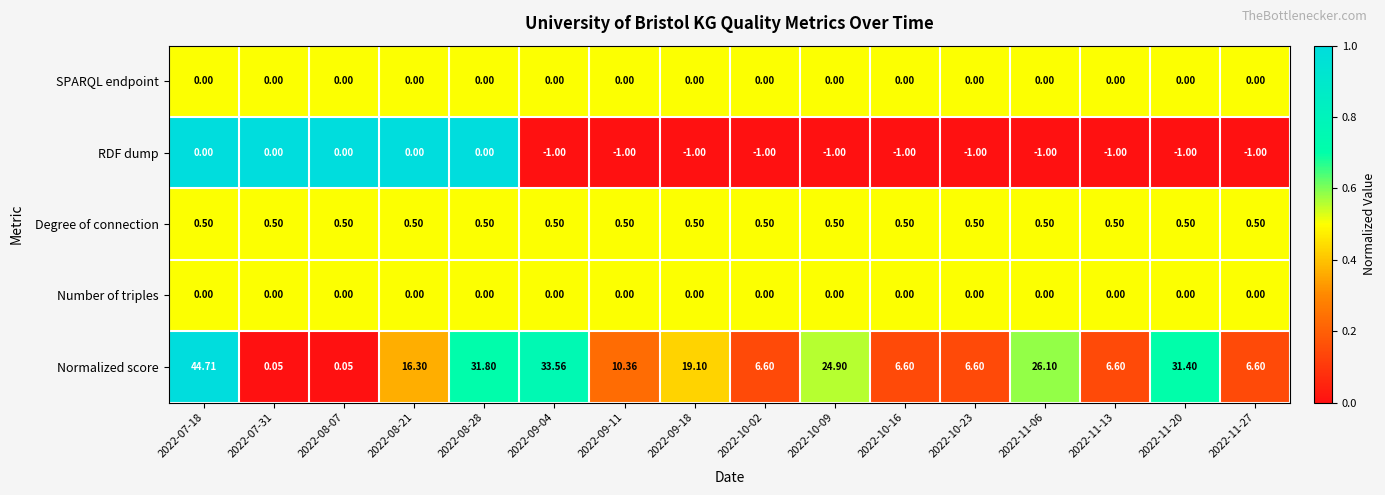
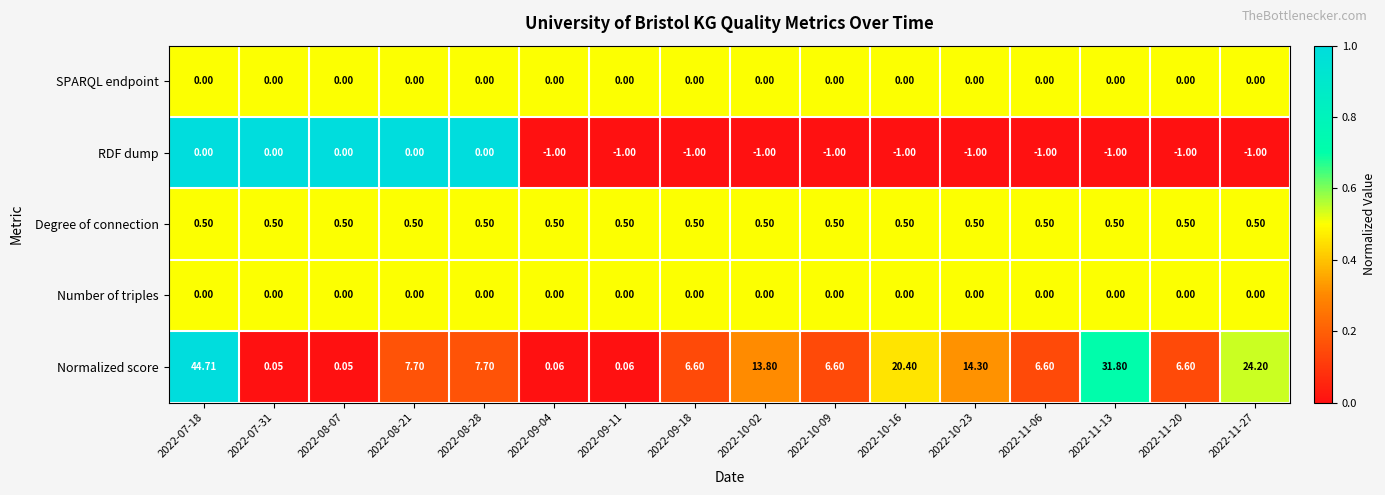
Normalized score, 2022-08-21: 16.30 -> 7.70
Normalized score, 2022-08-28: 31.80 -> 7.70
Normalized score, 2022-09-04: 33.56 -> 0.06
Normalized score, 2022-09-11: 10.36 -> 0.06
Normalized score, 2022-09-18: 19.10 -> 6.60
Normalized score, 2022-10-02: 6.60 -> 13.80
Normalized score, 2022-10-09: 24.90 -> 6.60
Normalized score, 2022-10-16: 6.60 -> 20.40
Normalized score, 2022-10-23: 6.60 -> 14.30
Normalized score, 2022-11-06: 26.10 -> 6.60
Normalized score, 2022-11-13: 6.60 -> 31.80
Normalized score, 2022-11-20: 31.40 -> 6.60
Normalized score, 2022-11-27: 6.60 -> 24.20
